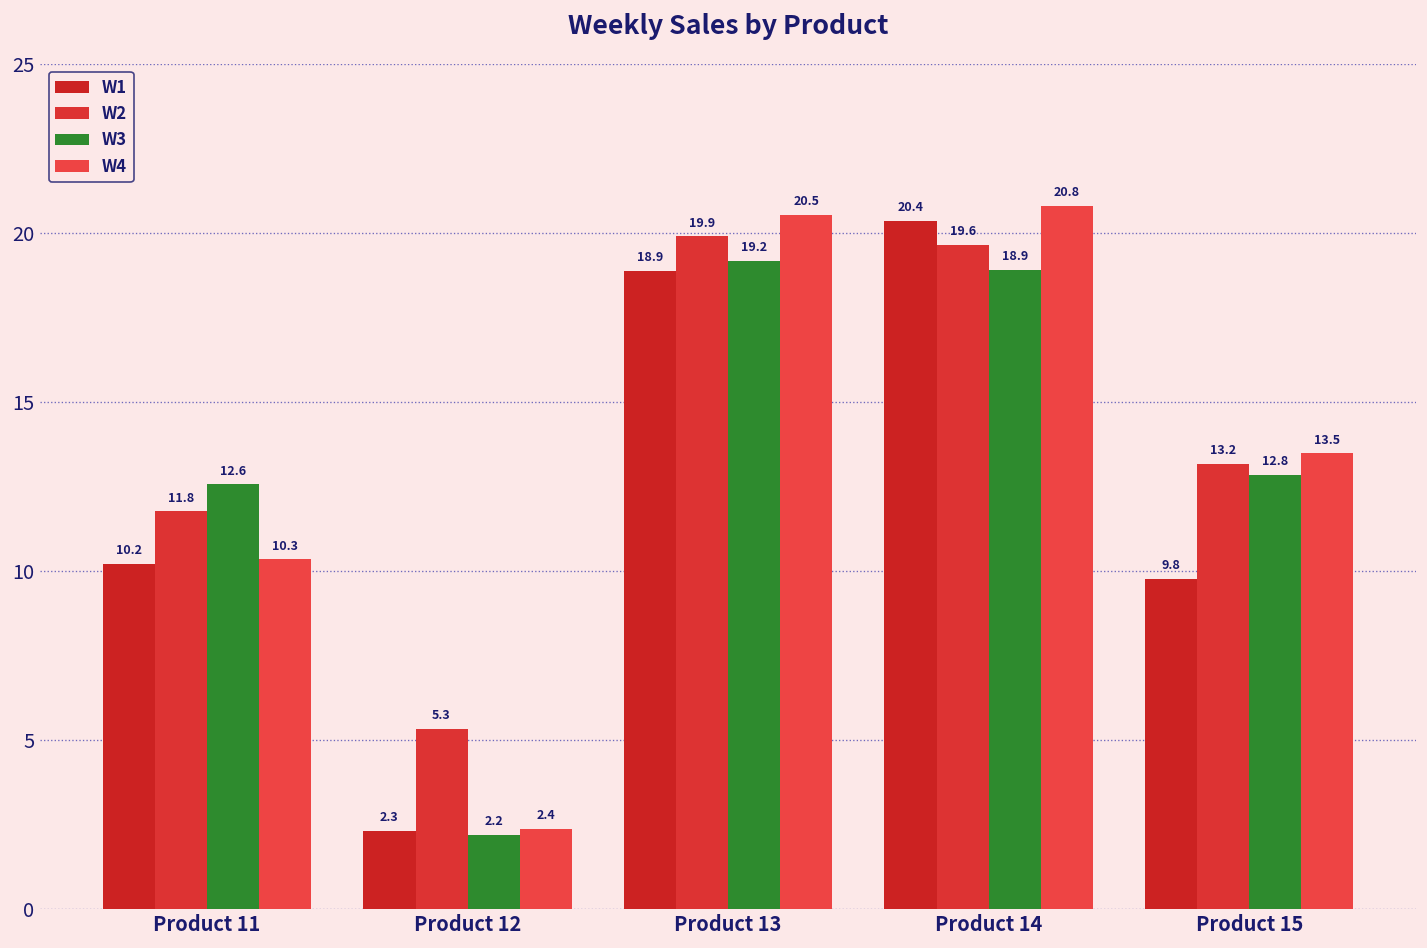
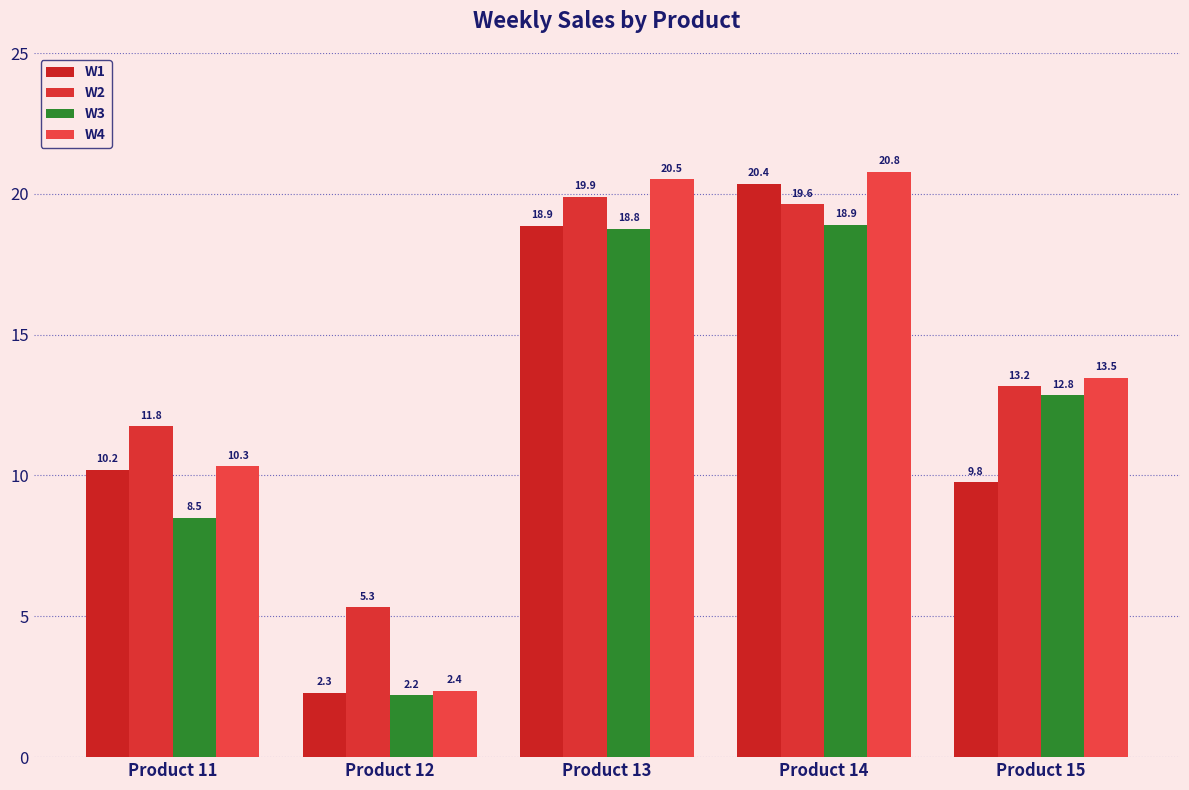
W3, Product 11: 12.6 -> 8.5
W3, Product 13: 19.2 -> 18.8
